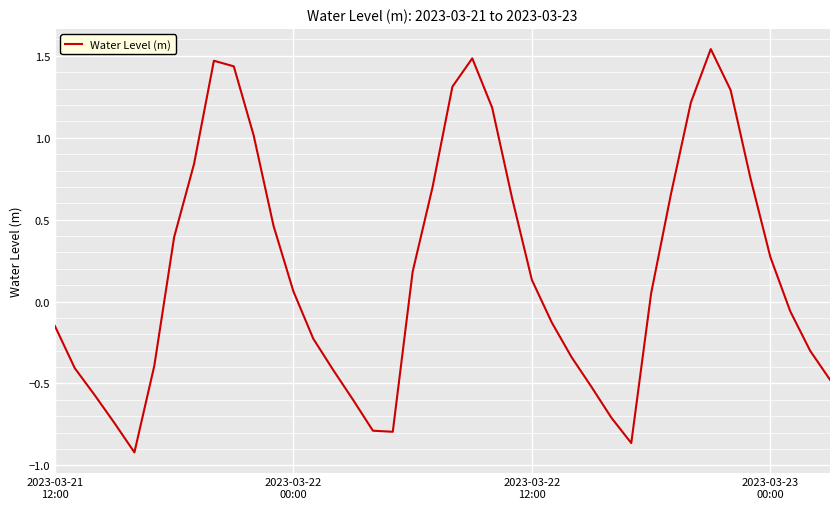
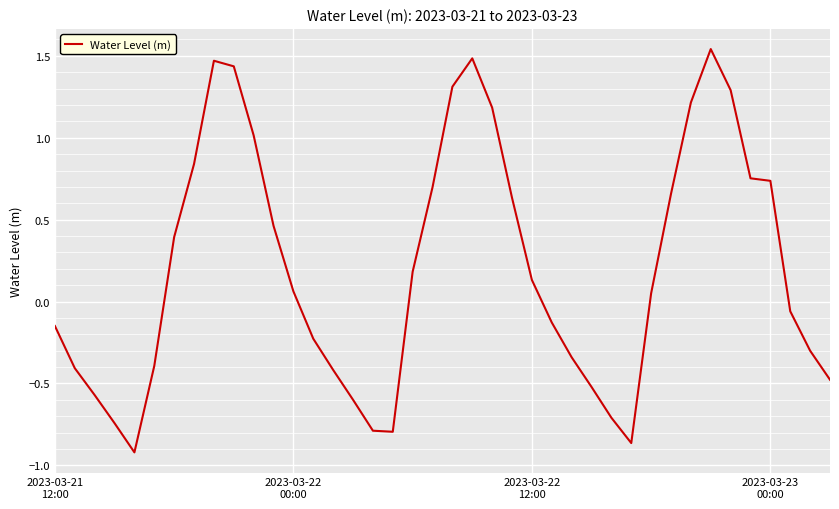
2023-03-23 00:00: 0.27 -> 0.74
